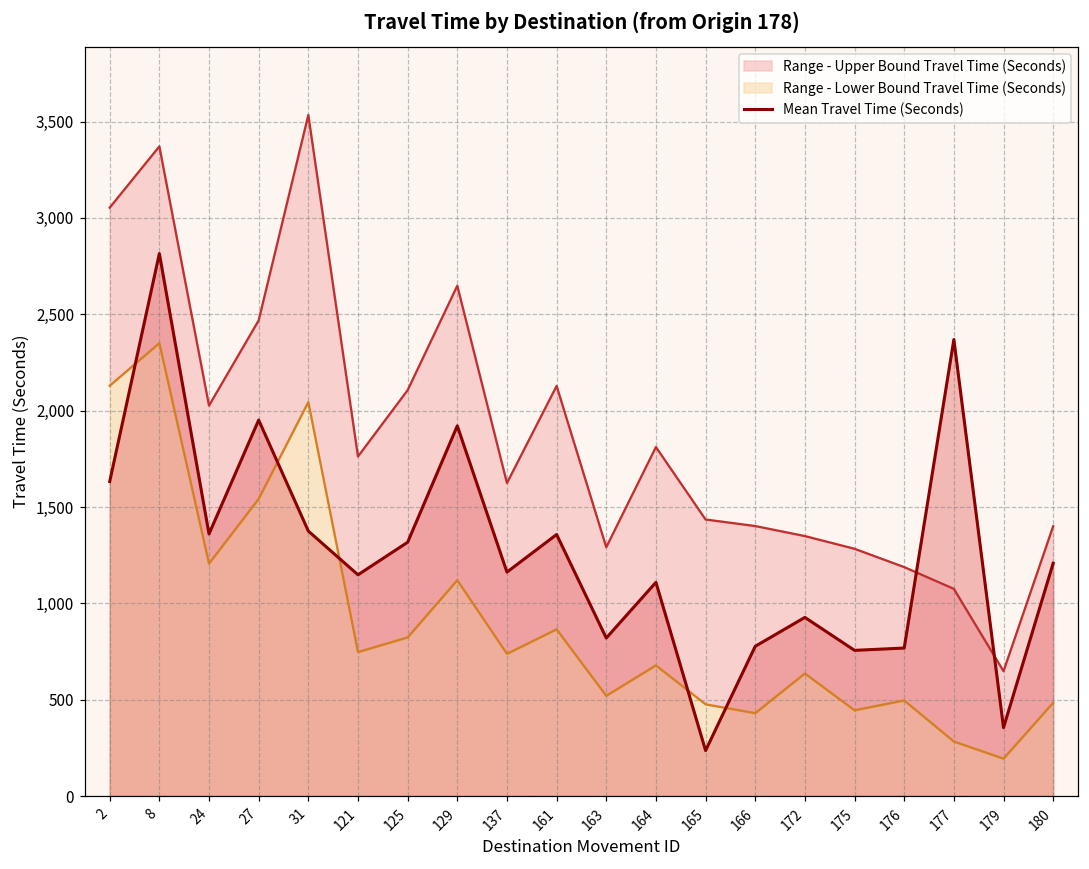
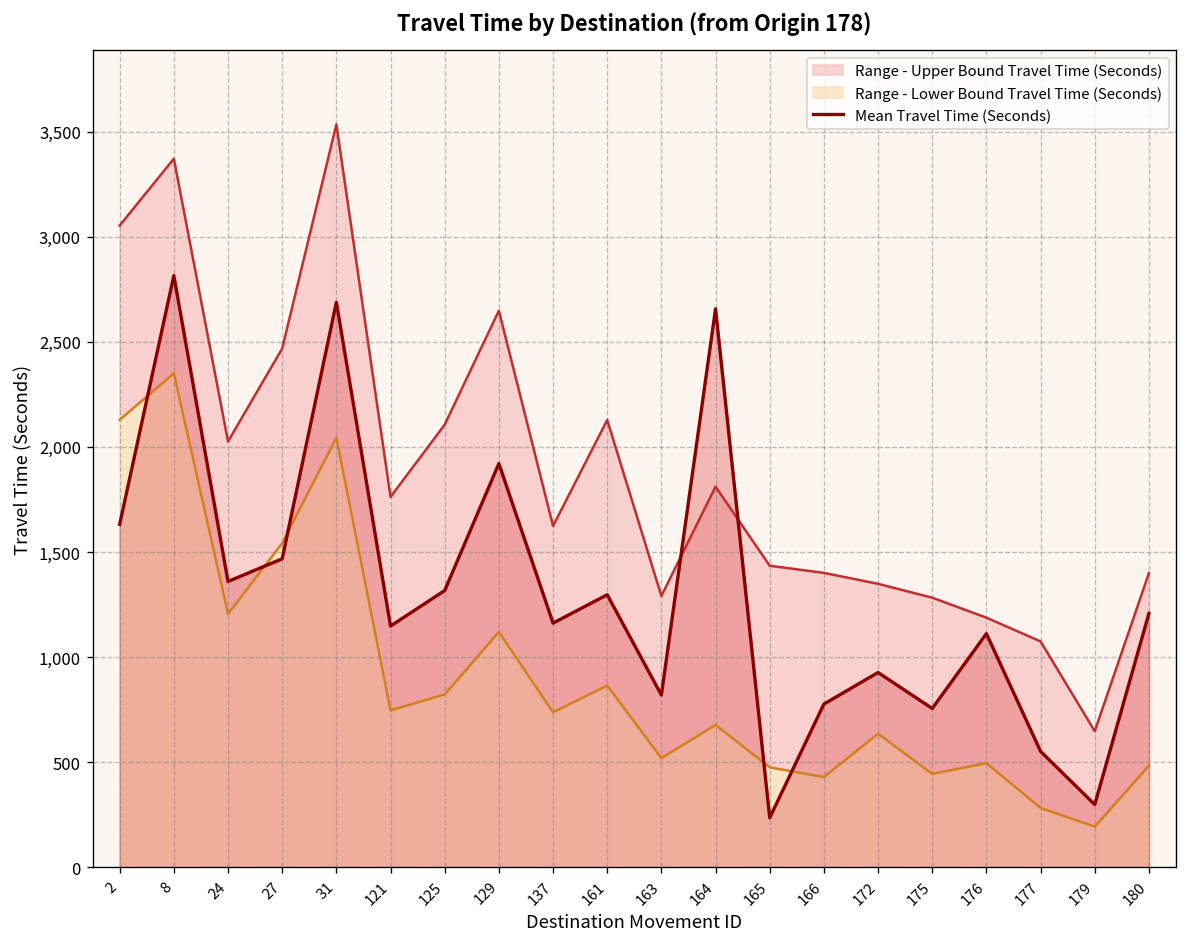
Mean Travel Time (Seconds), 27: 1,950 -> 1,470
Mean Travel Time (Seconds), 31: 1,380 -> 2,690
Mean Travel Time (Seconds), 161: 1,360 -> 1,300
Mean Travel Time (Seconds), 164: 1,110 -> 2,660
Mean Travel Time (Seconds), 176: 770 -> 1,110
Mean Travel Time (Seconds), 177: 2,370 -> 550
Mean Travel Time (Seconds), 179: 360 -> 300
